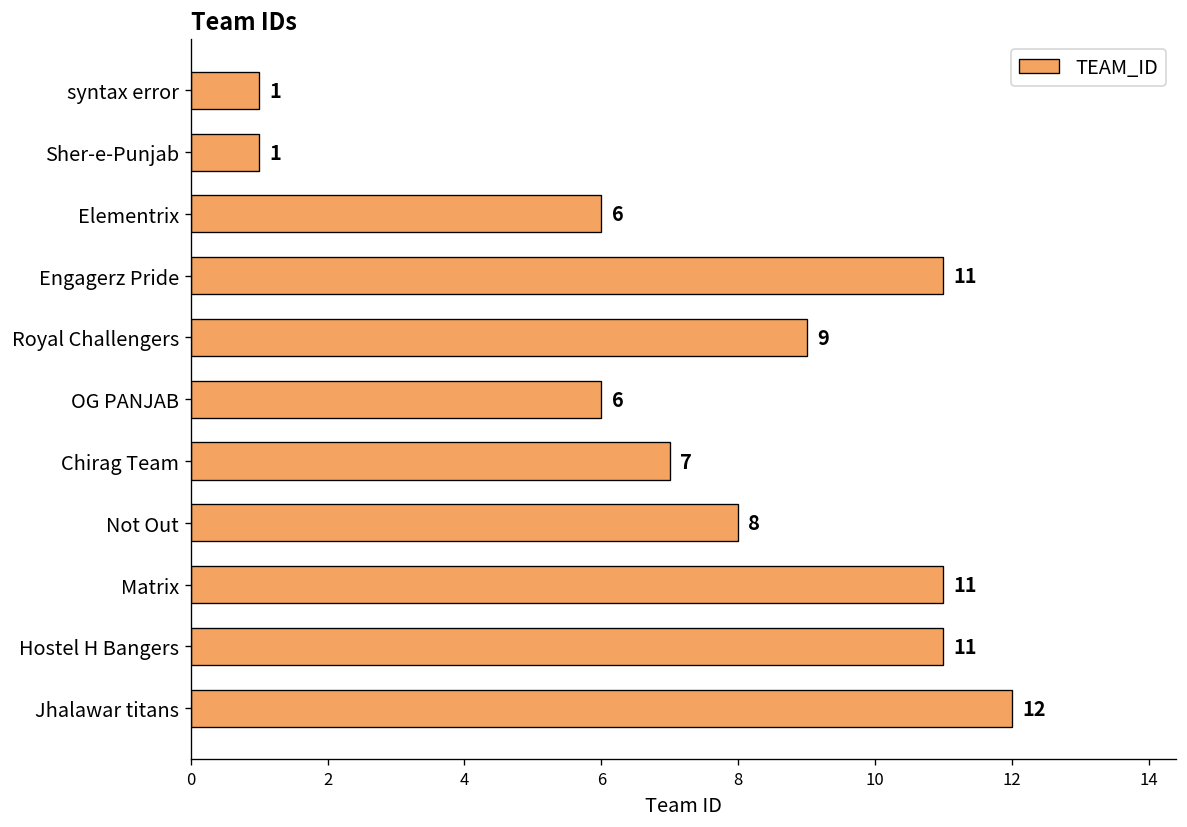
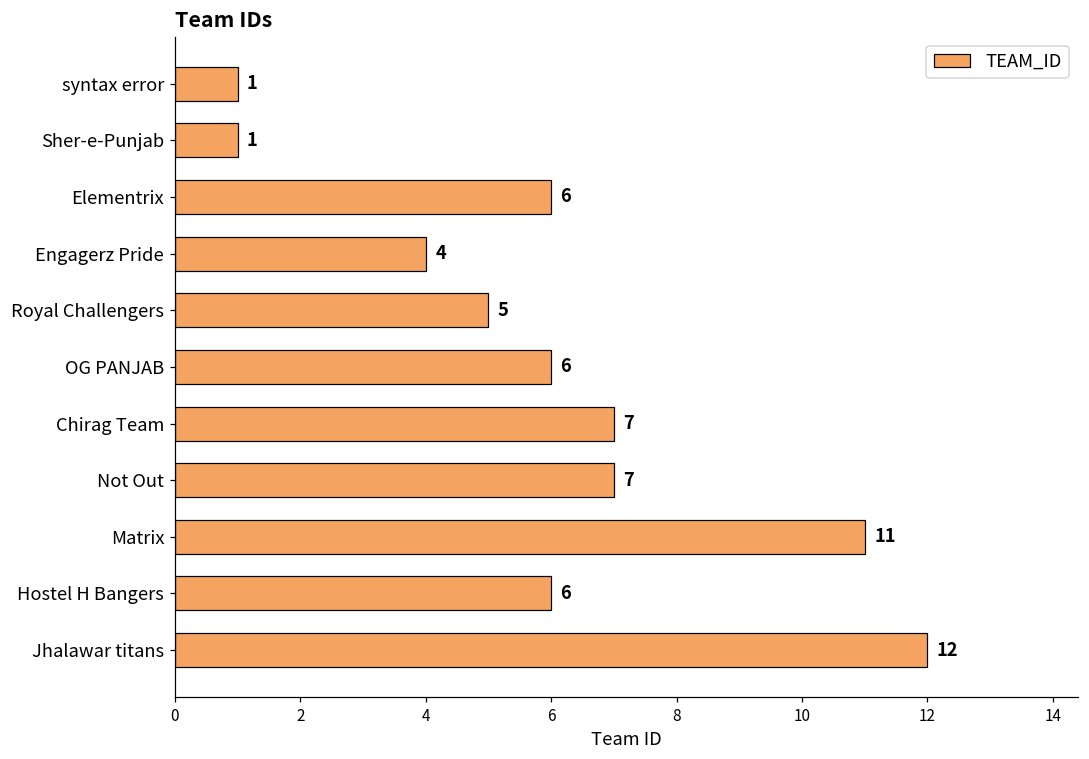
Engagerz Pride: 11 -> 4
Royal Challengers: 9 -> 5
Not Out: 8 -> 7
Hostel H Bangers: 11 -> 6
